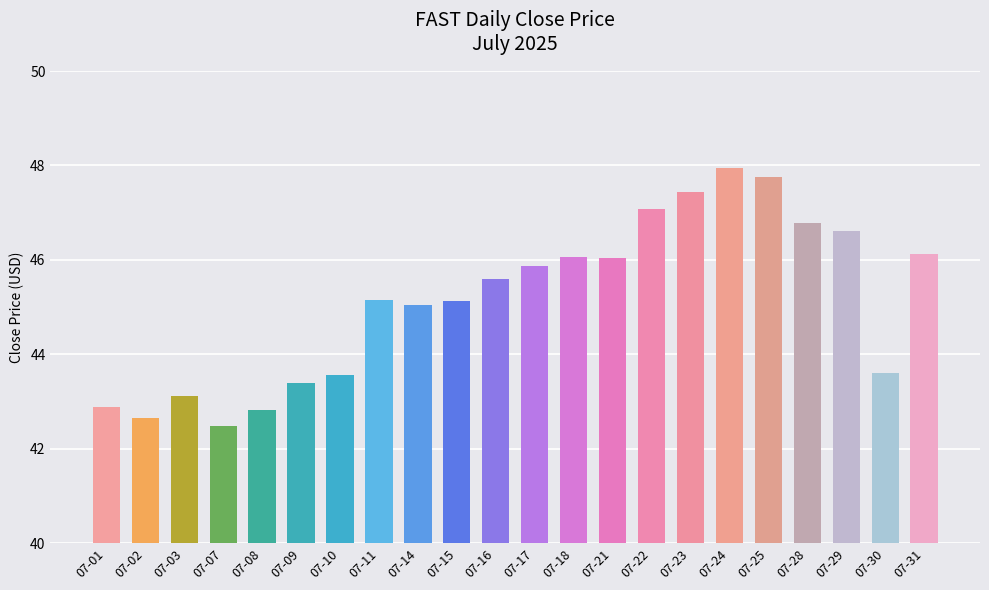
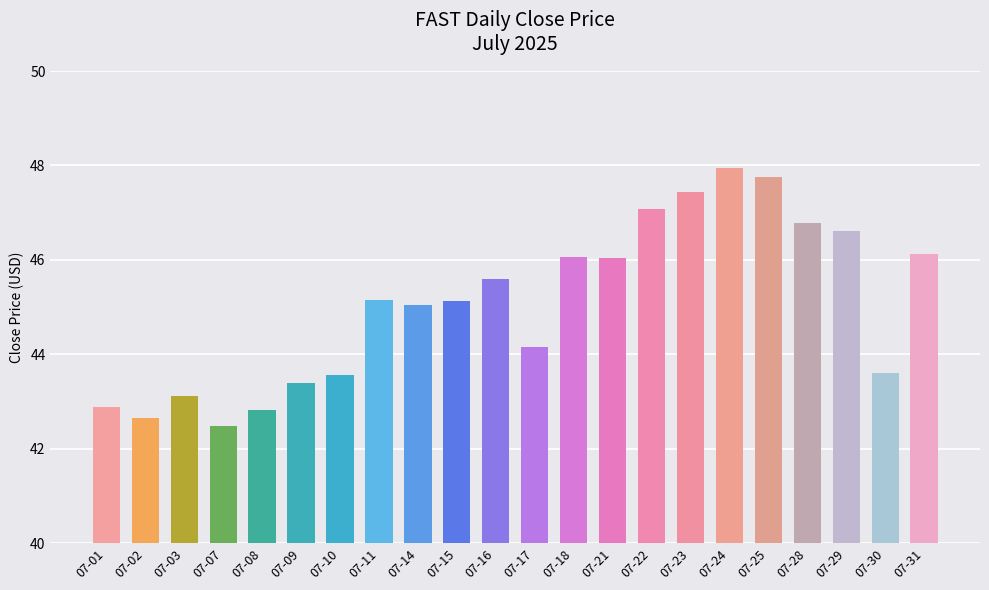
07-17: 45.9 -> 44.2
